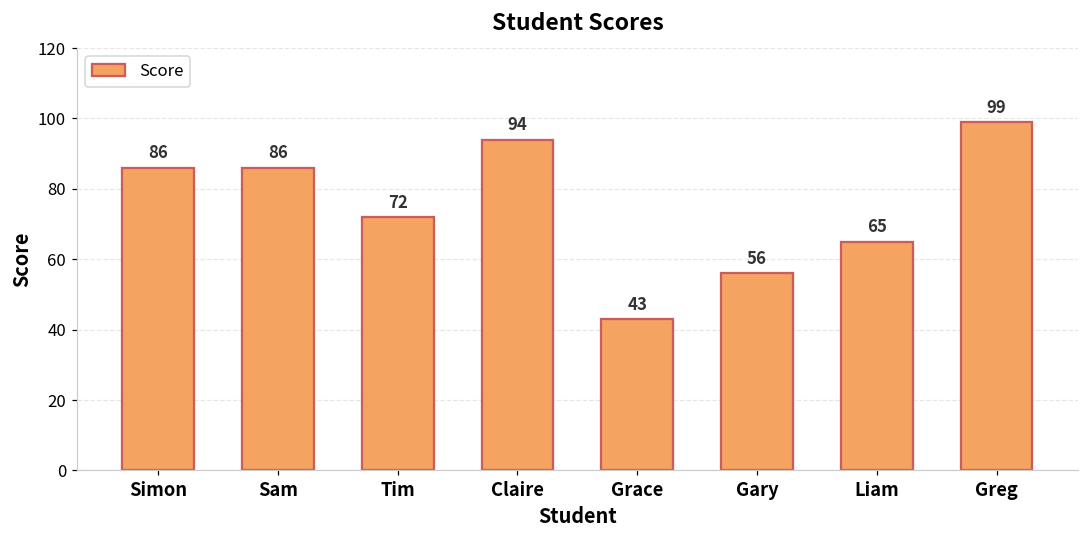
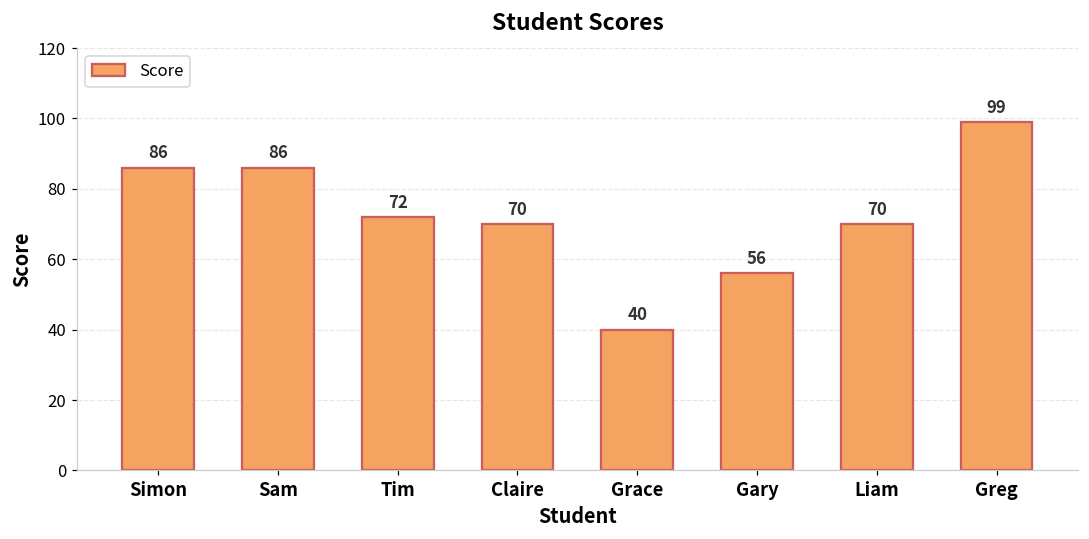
Claire: 94 -> 70
Grace: 43 -> 40
Liam: 65 -> 70
